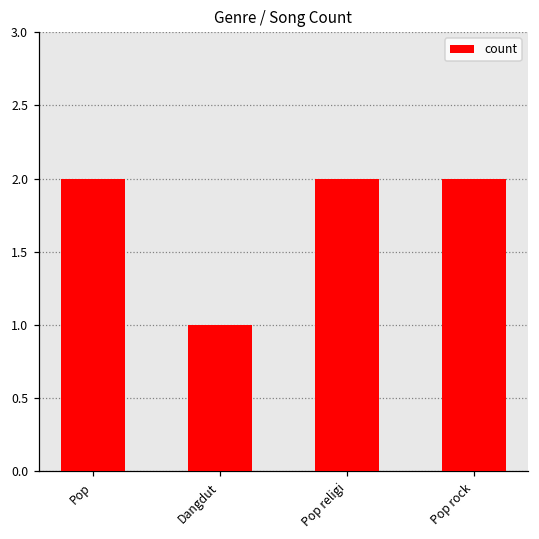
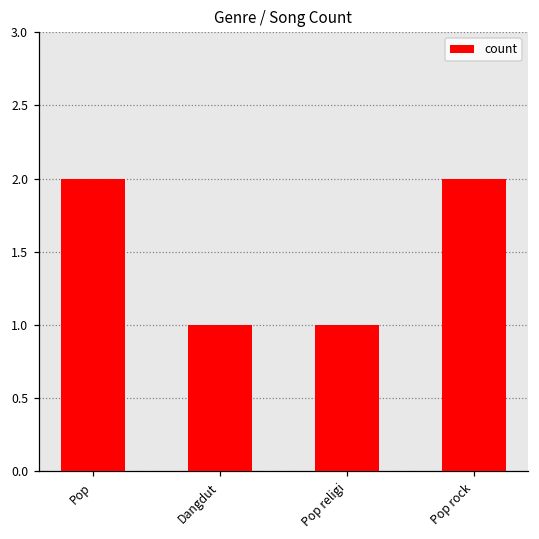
Pop religi: 2 -> 1
